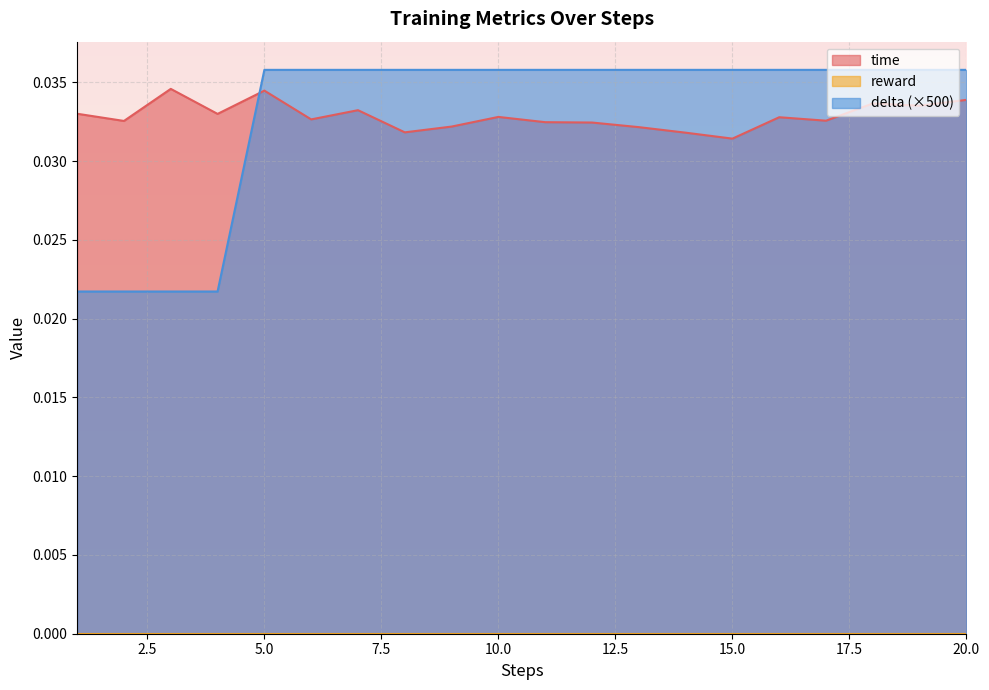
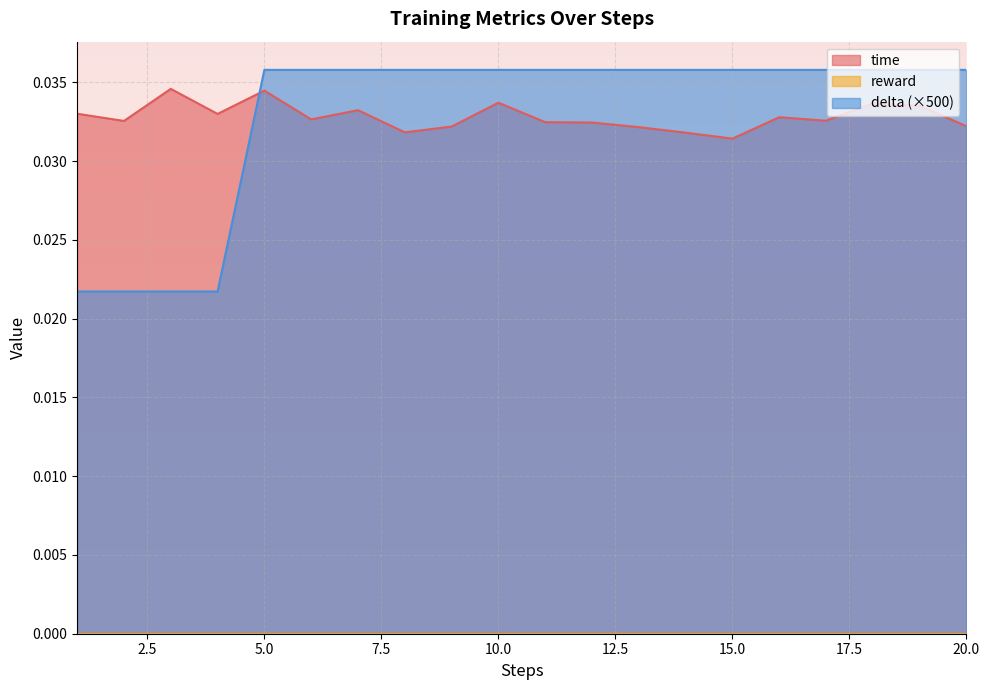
time, 10.0: 0.0328 -> 0.0337
time, 20.0: 0.0339 -> 0.0322
